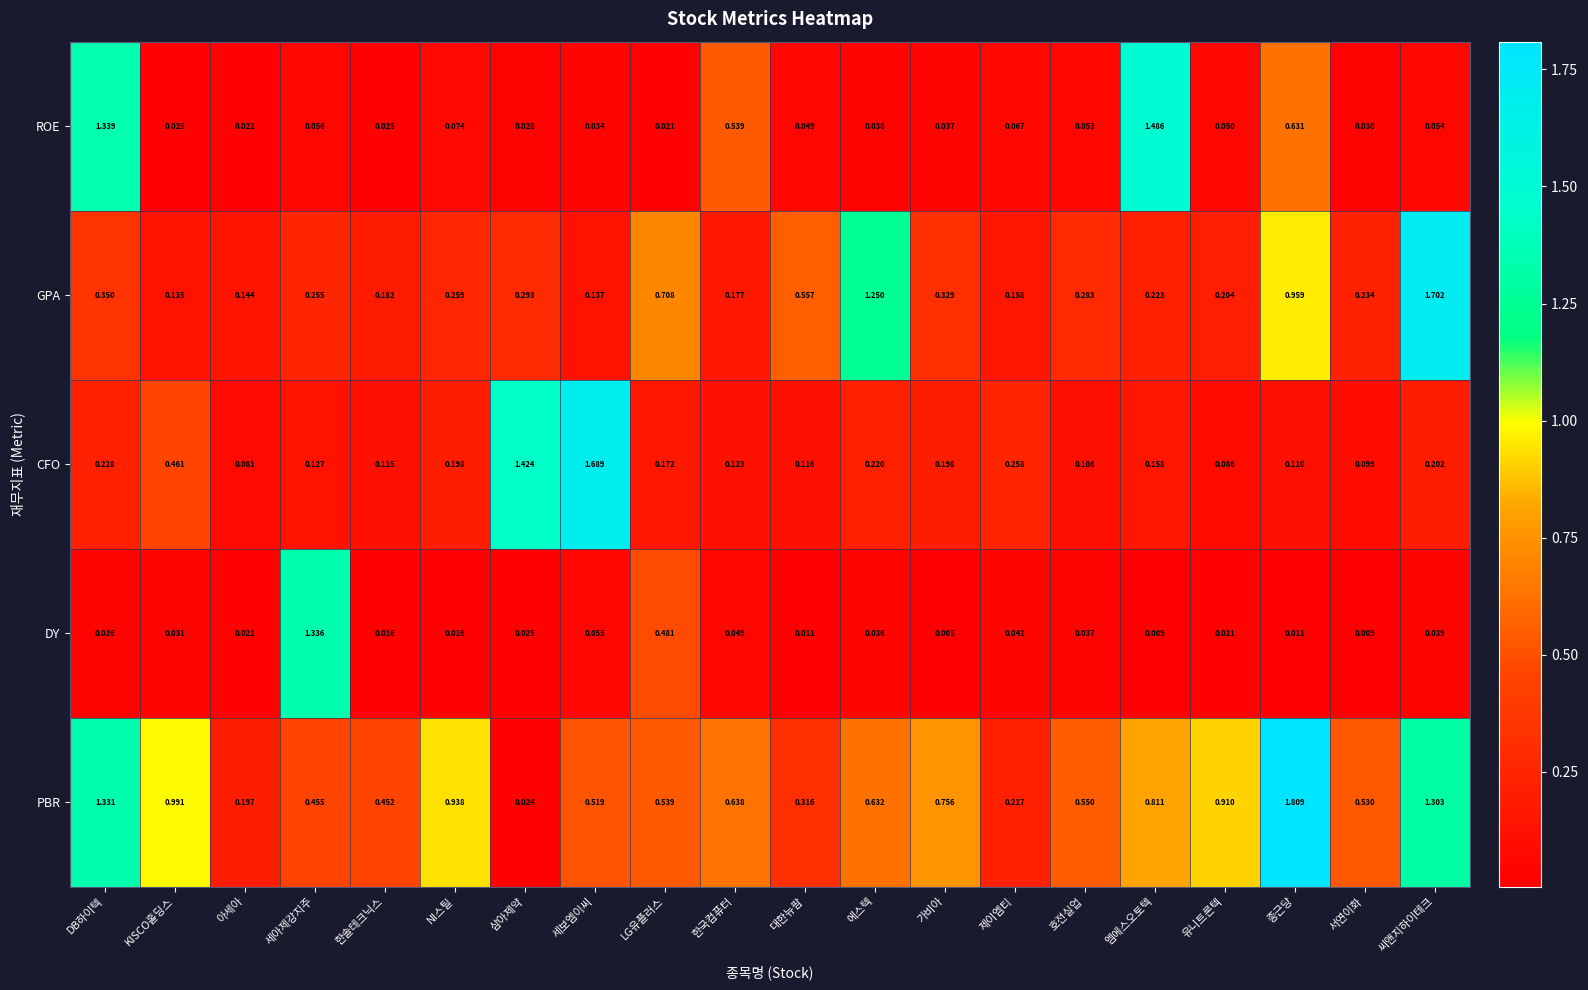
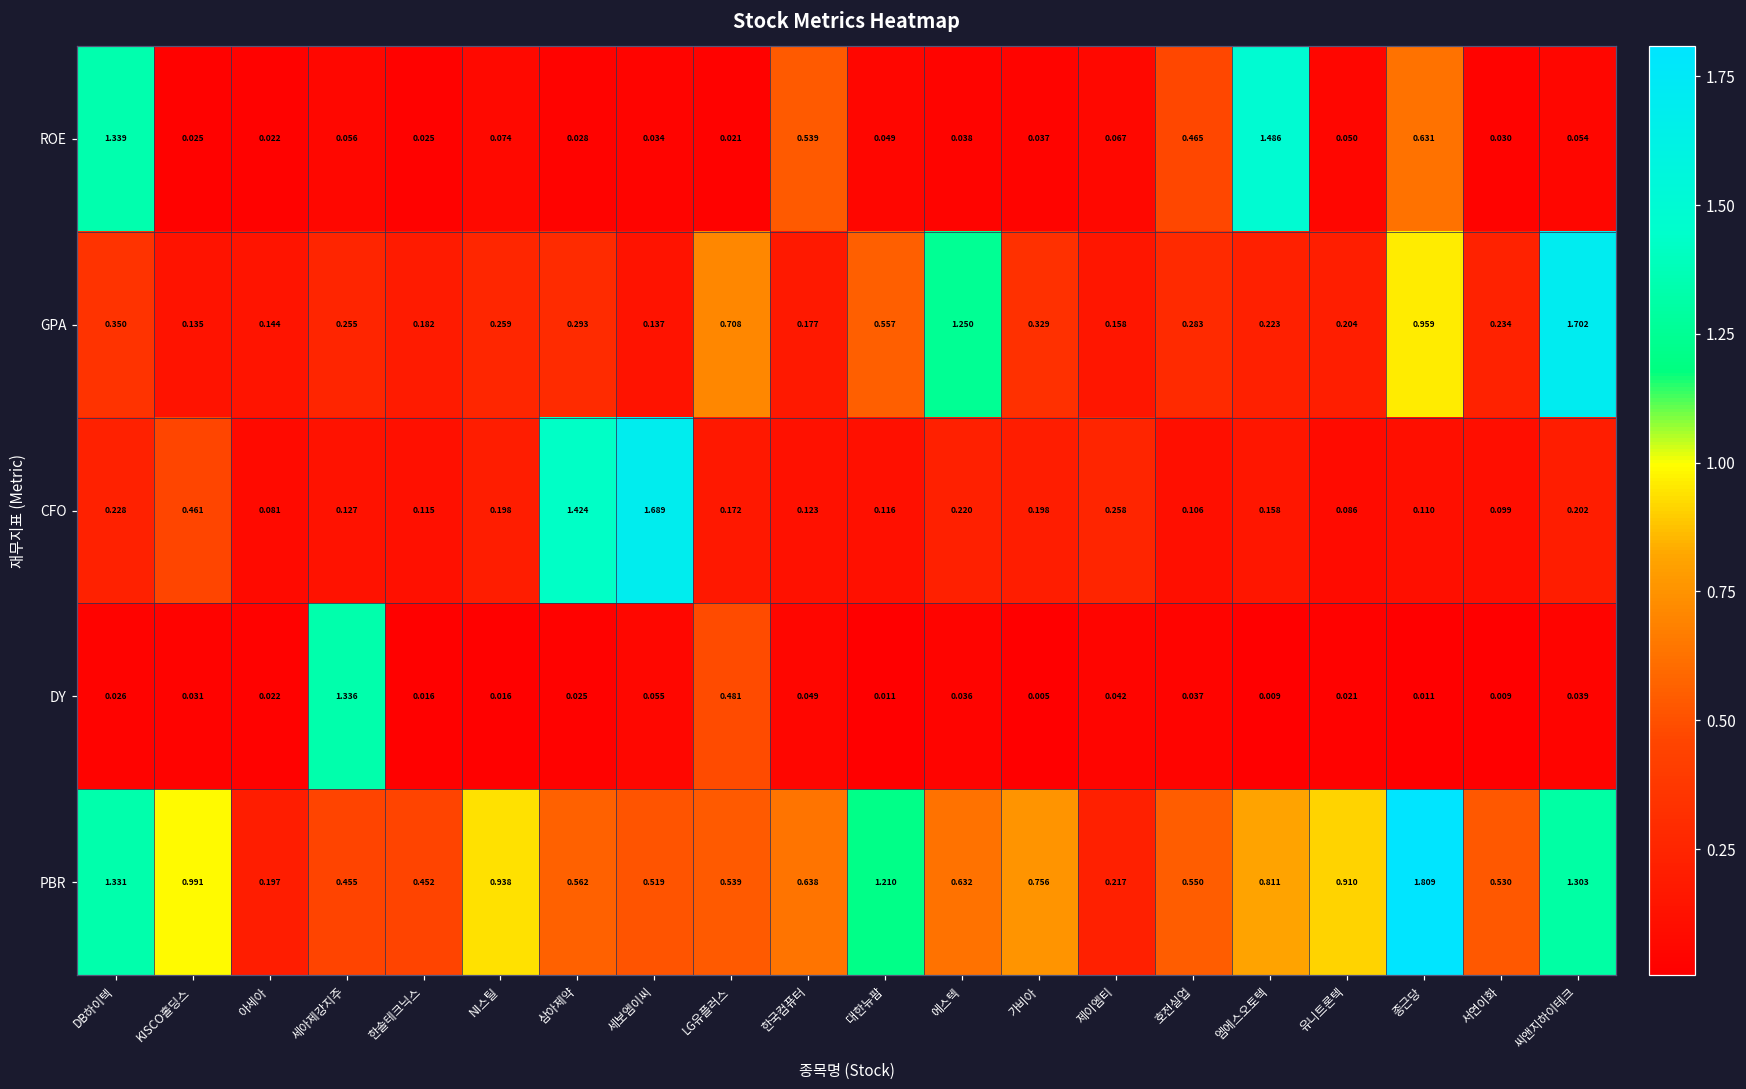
ROE, 호전실업: 0.053 -> 0.465
PBR, 삼아제약: 0.024 -> 0.562
PBR, 대한뉴팜: 0.316 -> 1.210
